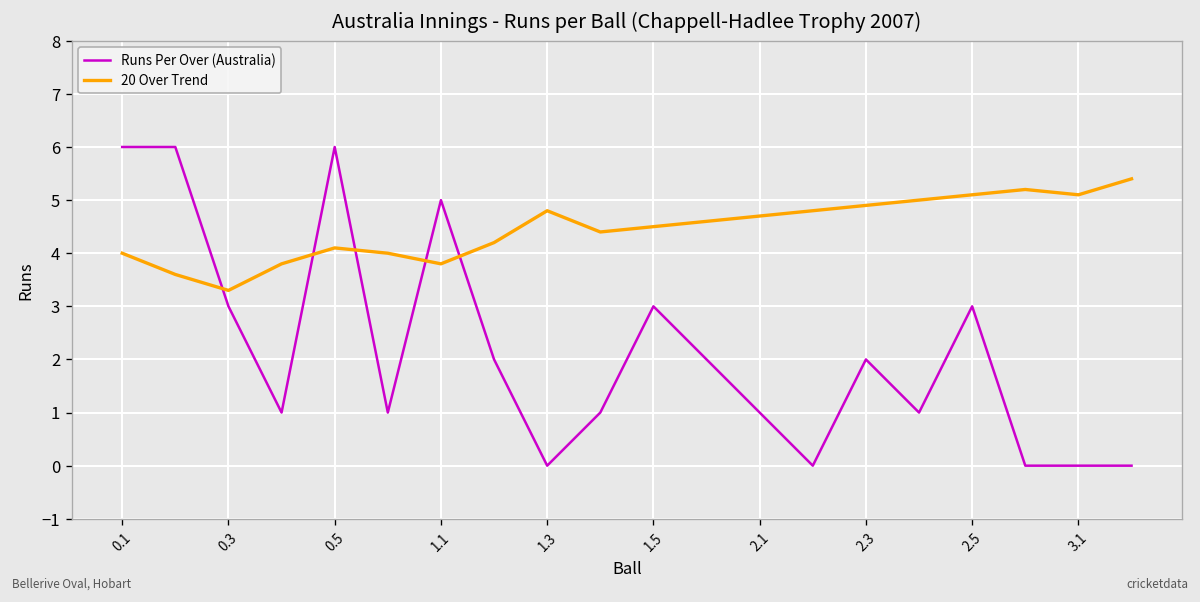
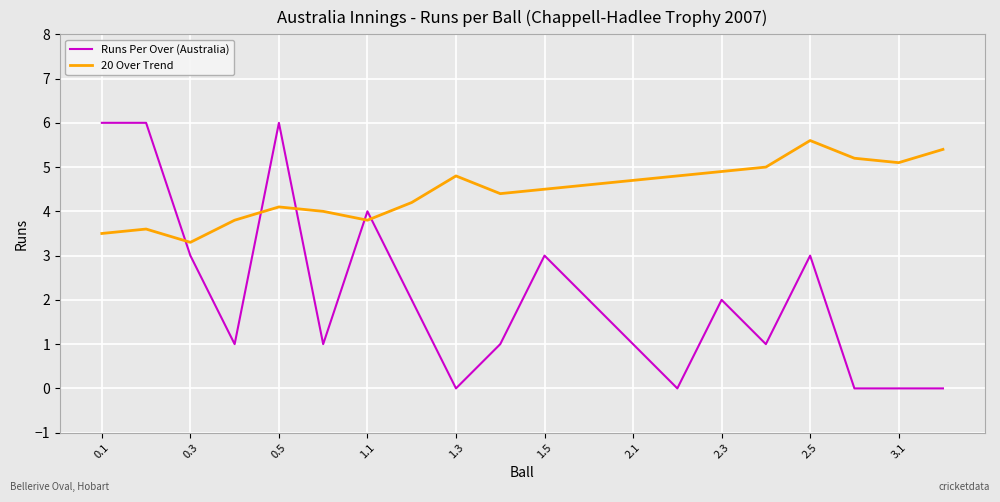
20 Over Trend, 0.1: 4.0 -> 3.5
Runs Per Over (Australia), 1.1: 5 -> 4
20 Over Trend, 2.5: 5.1 -> 5.6
